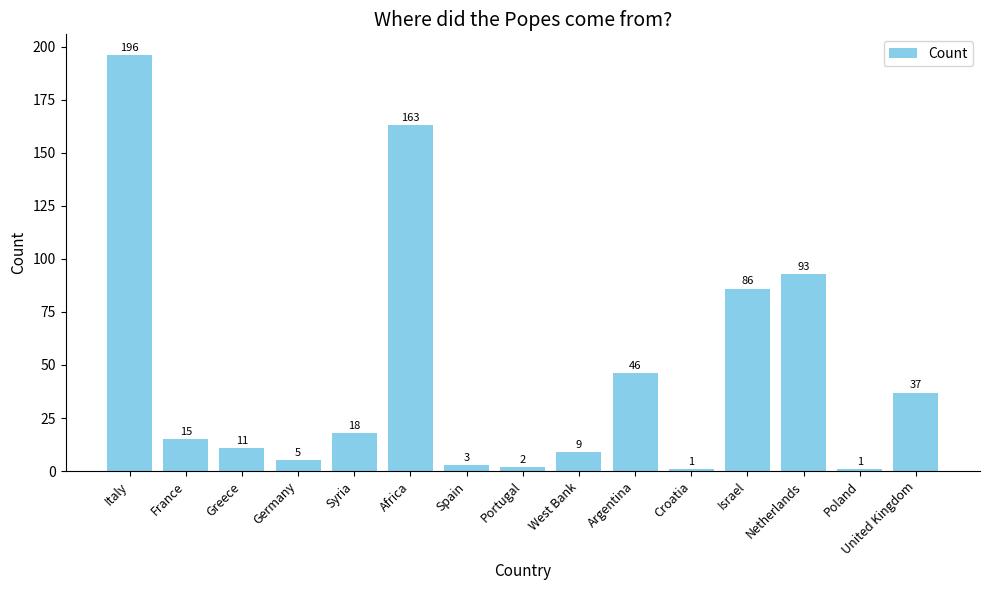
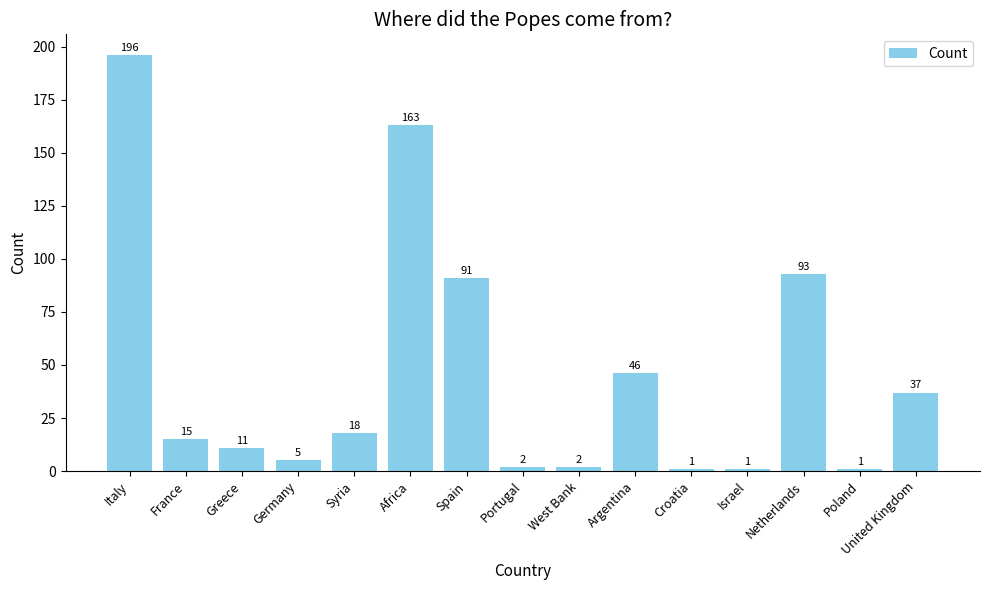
Spain: 3 -> 91
West Bank: 9 -> 2
Israel: 86 -> 1
